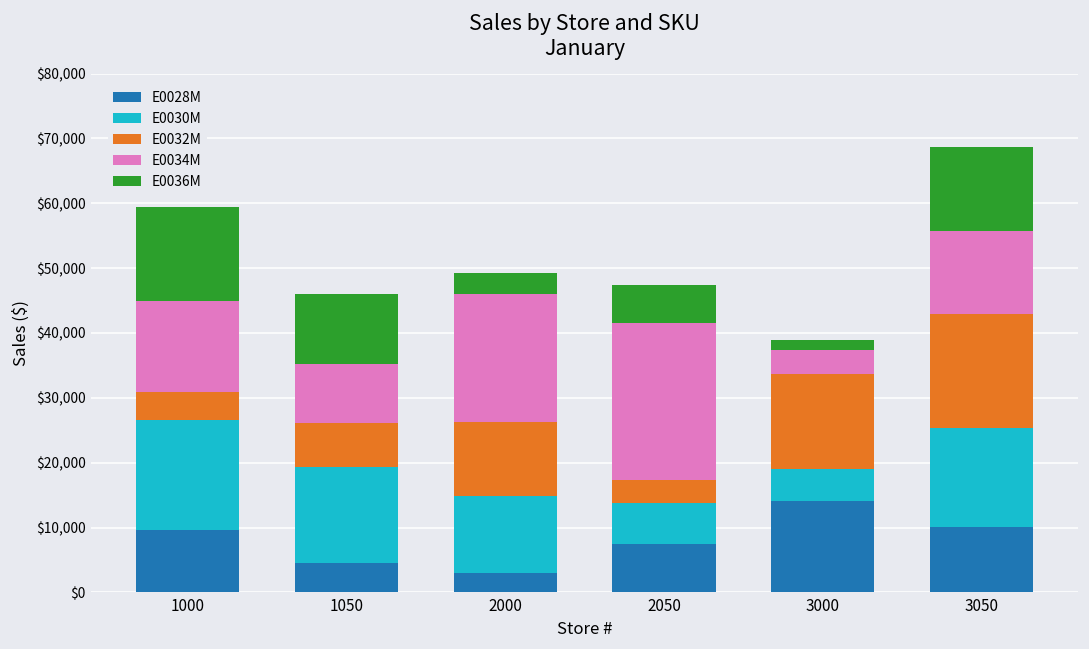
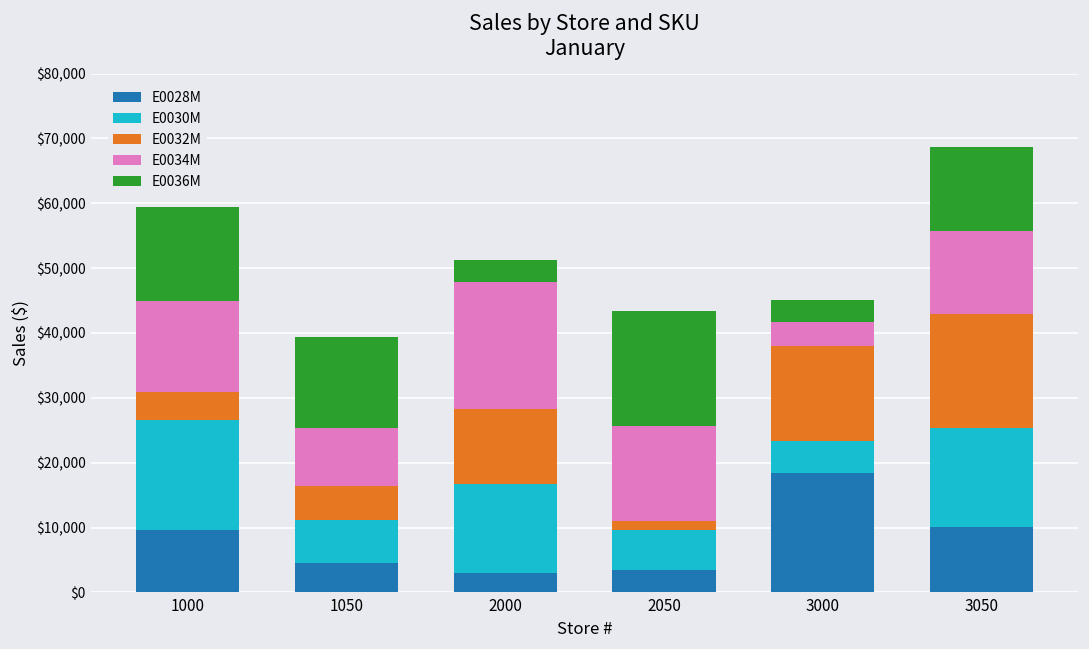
E0030M, 1050: $15,000 -> $7,000
E0032M, 1050: $7,000 -> $5,000
E0036M, 1050: $11,000 -> $14,000
E0030M, 2000: $12,000 -> $14,000
E0028M, 2050: $8,000 -> $3,000
E0032M, 2050: $3,000 -> $1,000
E0034M, 2050: $24,000 -> $15,000
E0036M, 2050: $6,000 -> $18,000
E0028M, 3000: $14,000 -> $18,000
E0036M, 3000: $2,000 -> $3,000
